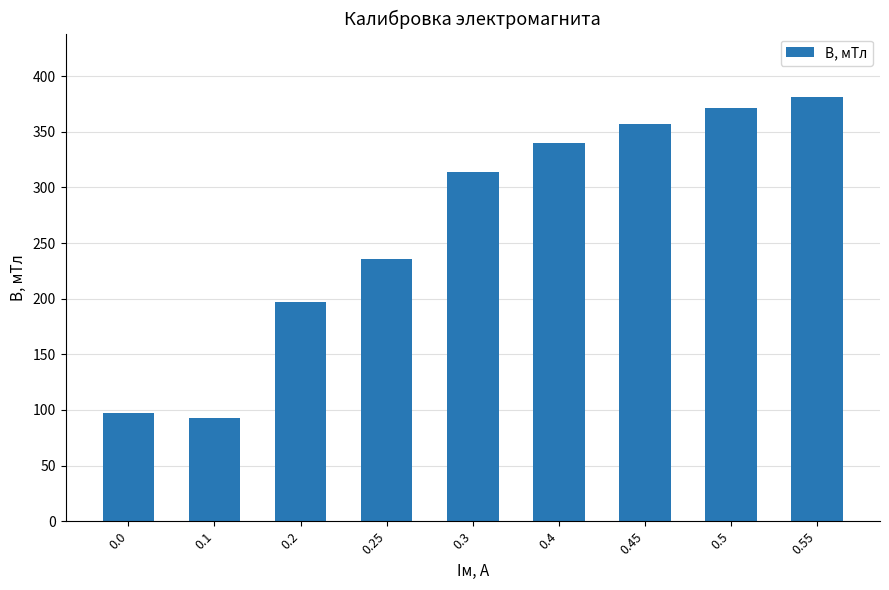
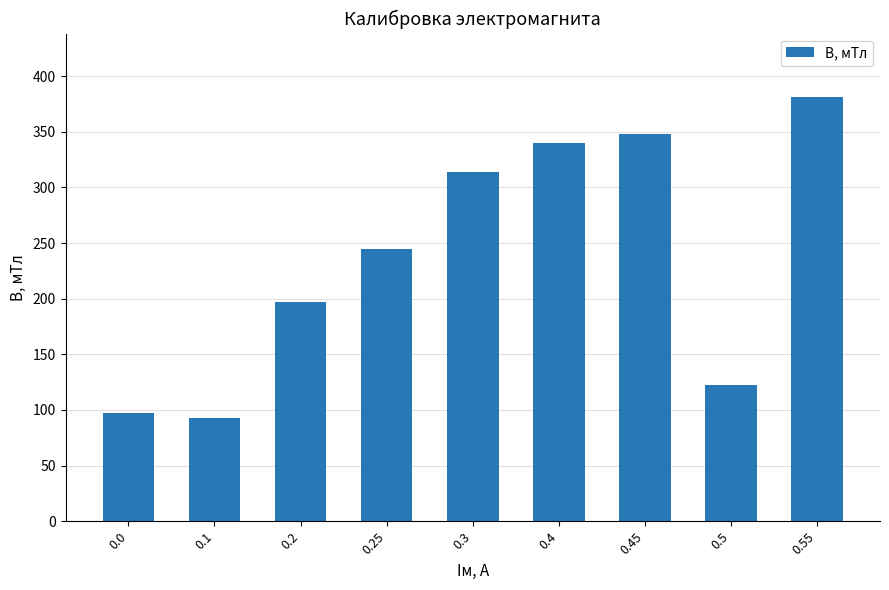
0.25: 236 -> 245
0.45: 357 -> 348
0.5: 371 -> 123
